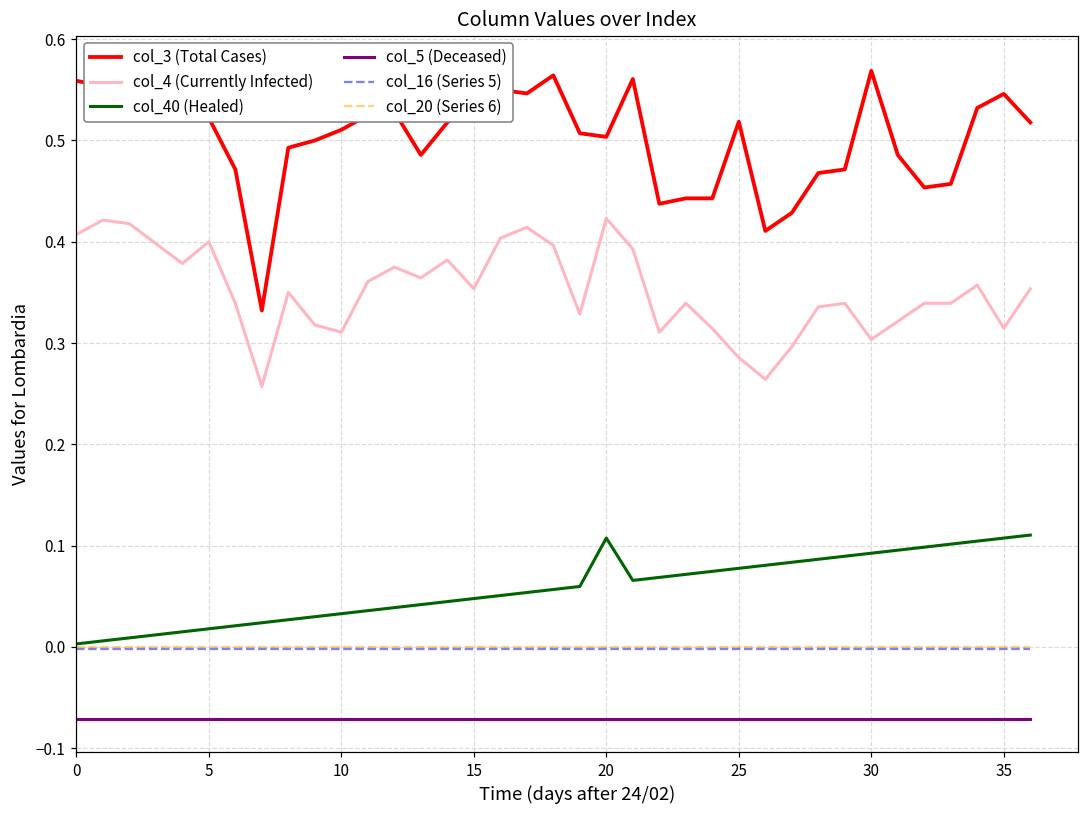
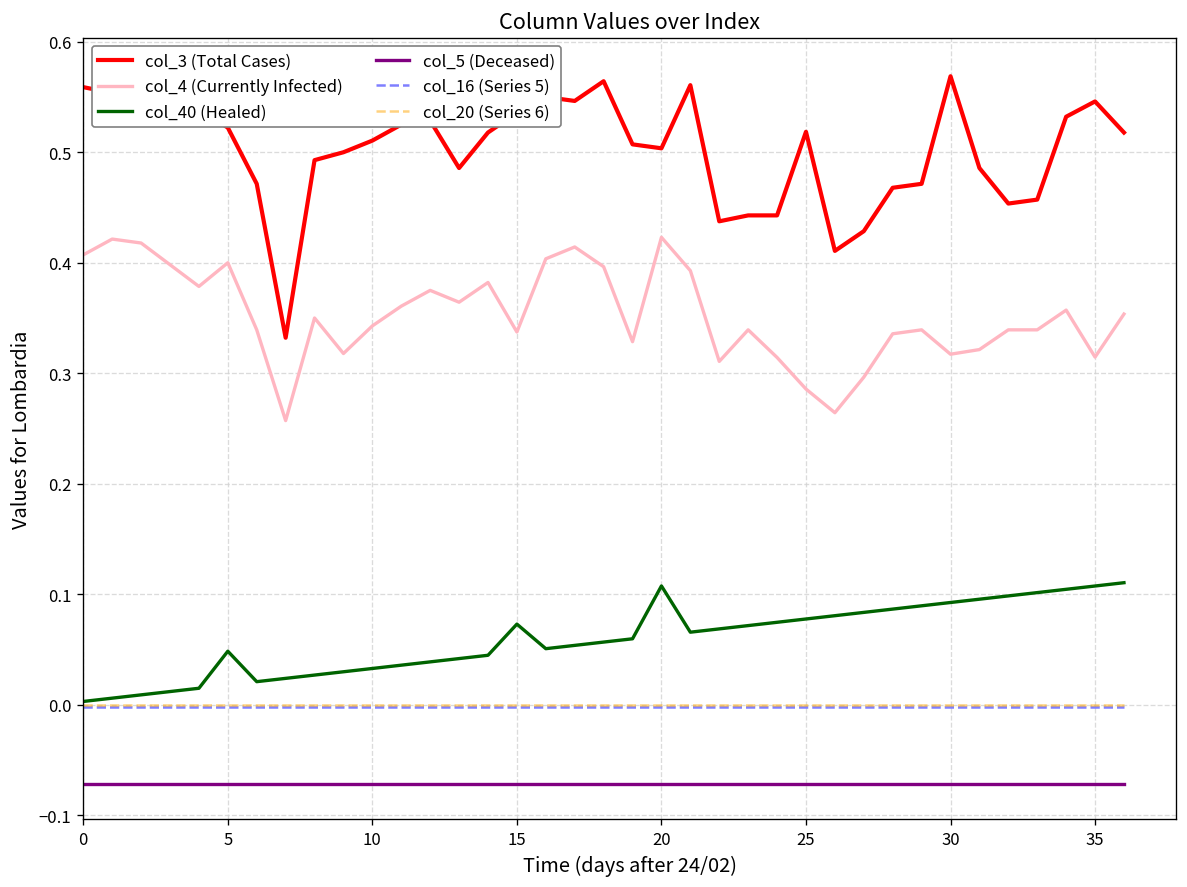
col_40 (Healed), 5: 0.02 -> 0.05
col_4 (Currently Infected), 10: 0.31 -> 0.34
col_4 (Currently Infected), 15: 0.35 -> 0.34
col_40 (Healed), 15: 0.05 -> 0.07
col_4 (Currently Infected), 30: 0.30 -> 0.32
